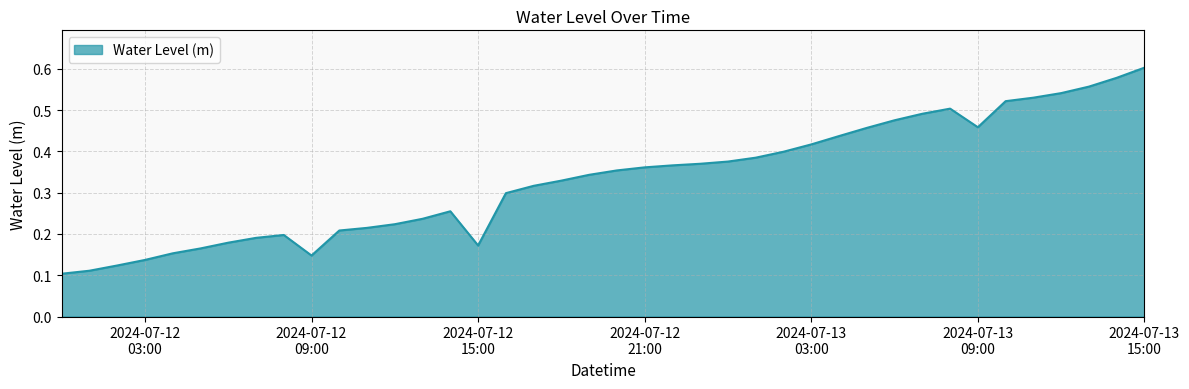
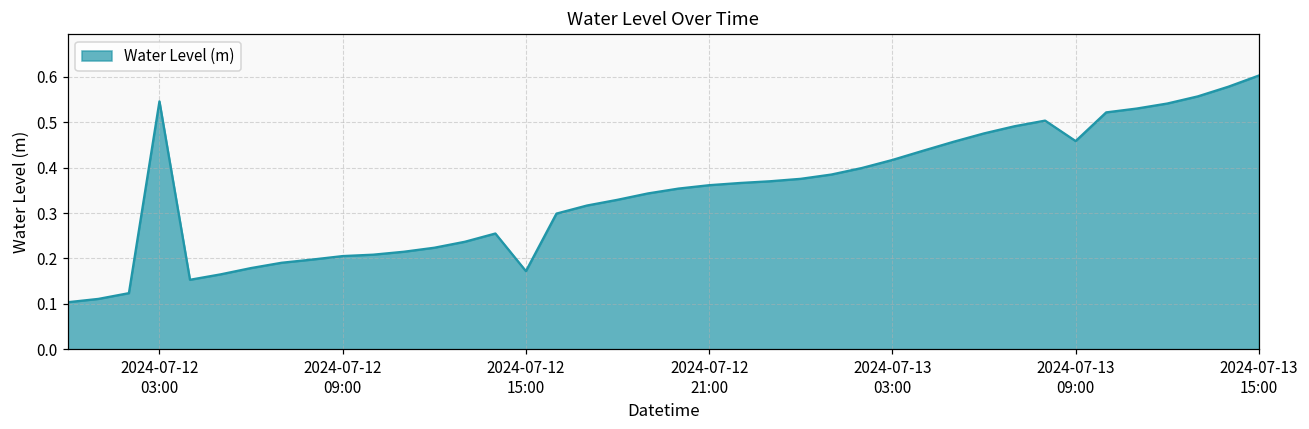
2024-07-12 03:00: 0.14 -> 0.55
2024-07-12 09:00: 0.15 -> 0.21
